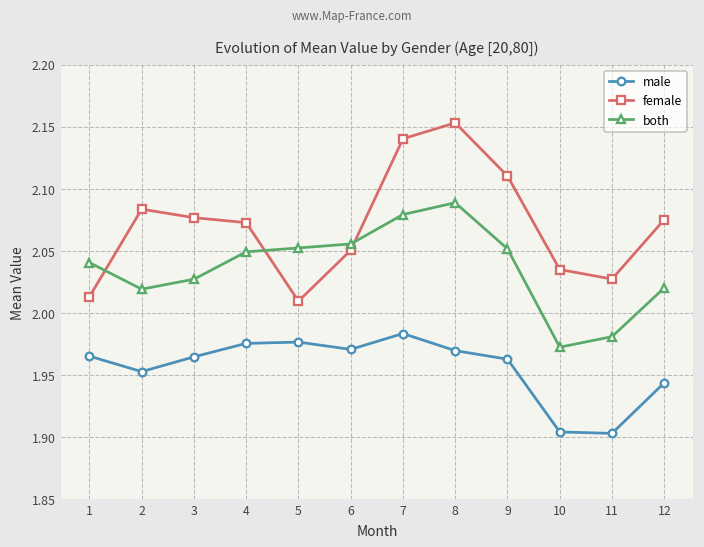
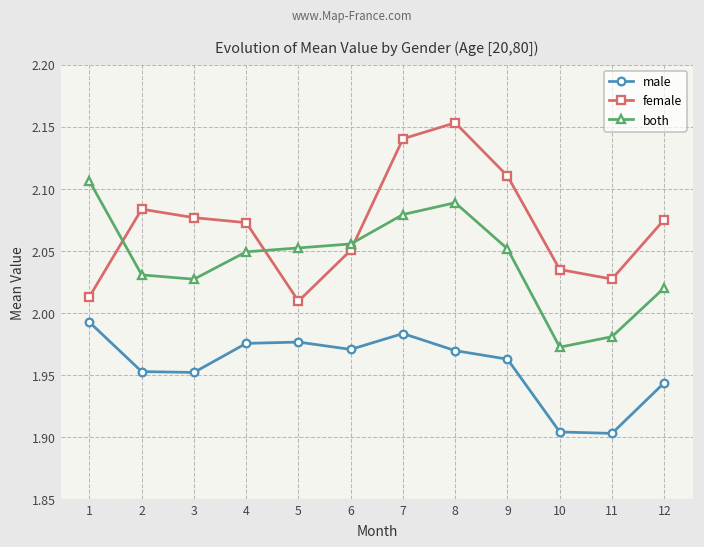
male, 1: 1.965 -> 1.993
both, 1: 2.041 -> 2.106
both, 2: 2.019 -> 2.031
male, 3: 1.965 -> 1.952
